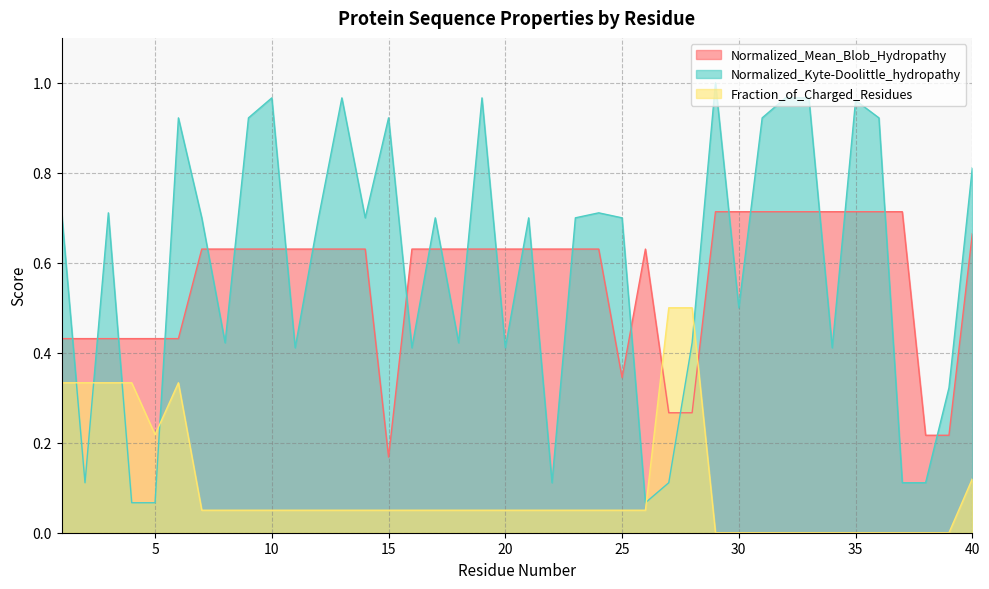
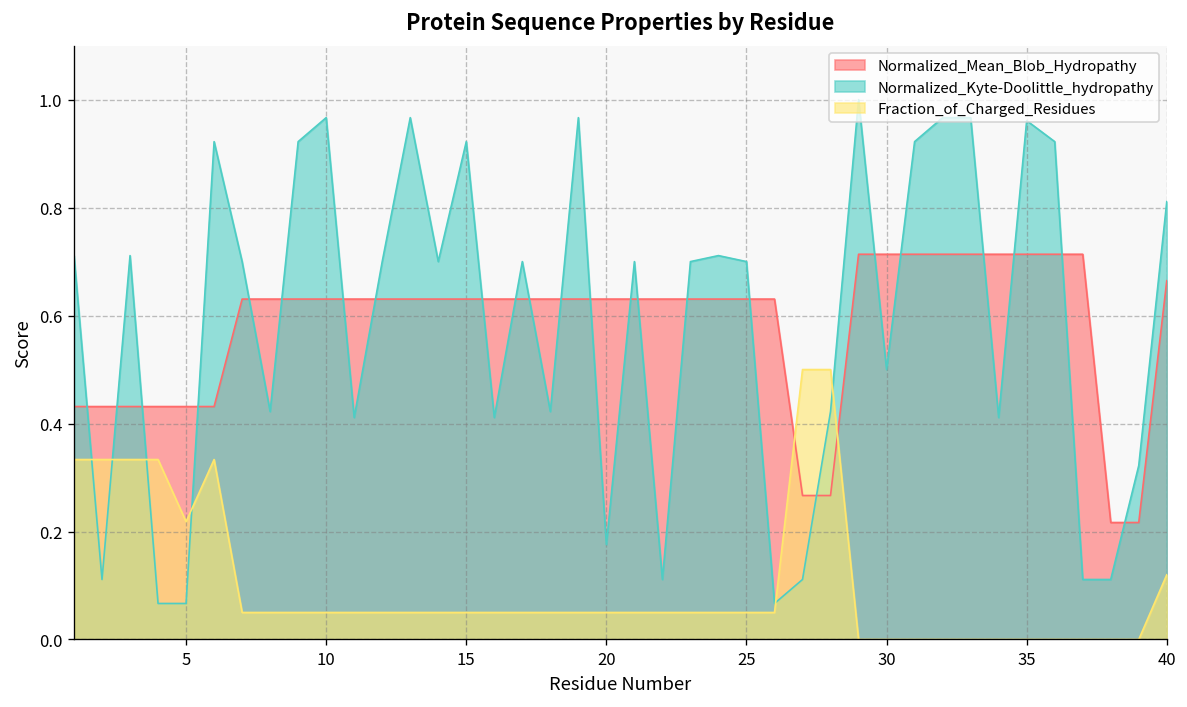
Normalized_Mean_Blob_Hydropathy, 15: 0.17 -> 0.63
Normalized_Kyte-Doolittle_hydropathy, 20: 0.41 -> 0.18
Normalized_Mean_Blob_Hydropathy, 25: 0.34 -> 0.63
